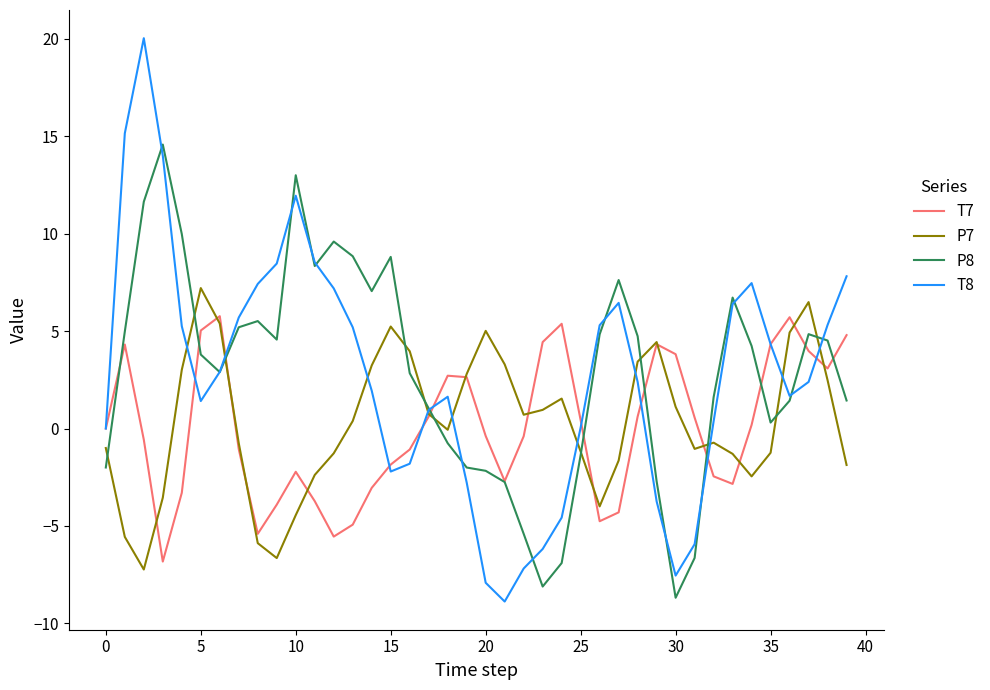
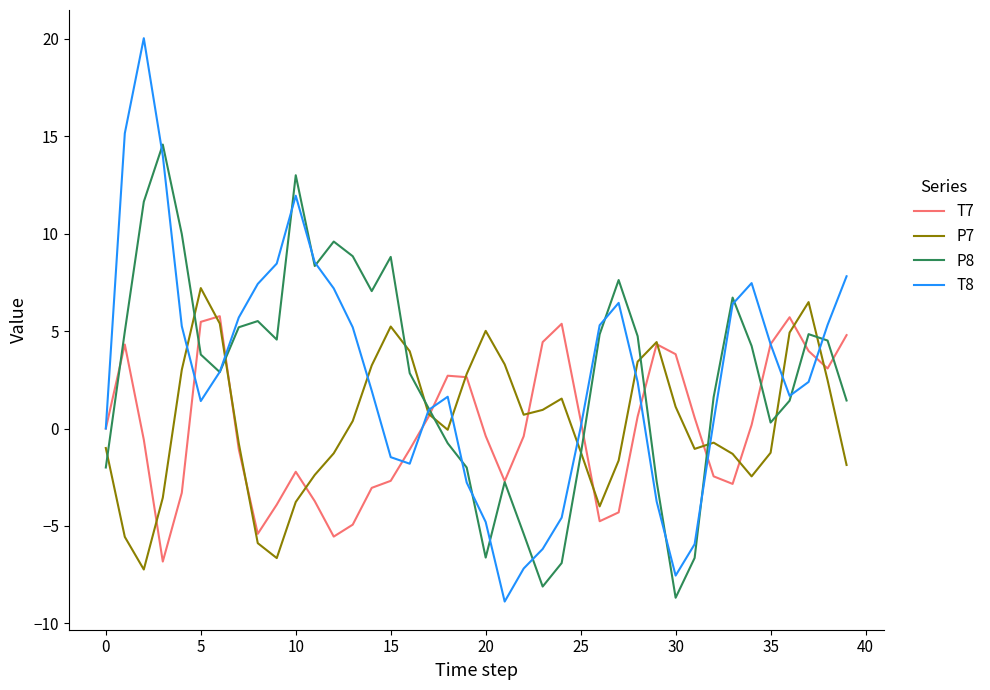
T7, 5: 5.0 -> 5.5
P7, 10: -4.4 -> -3.8
T7, 15: -1.8 -> -2.7
T8, 15: -2.2 -> -1.5
P8, 20: -2.2 -> -6.6
T8, 20: -7.9 -> -4.8
